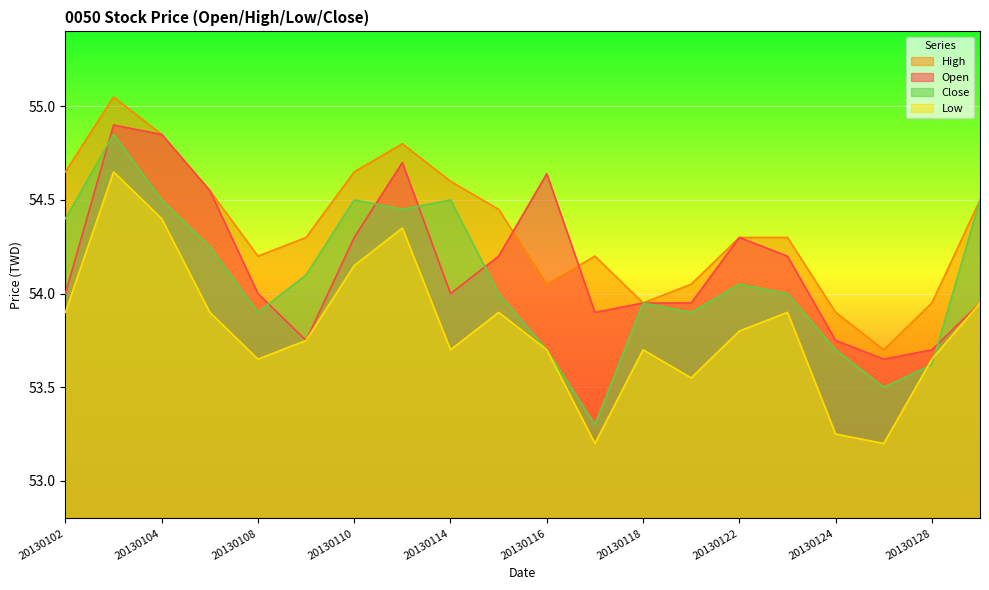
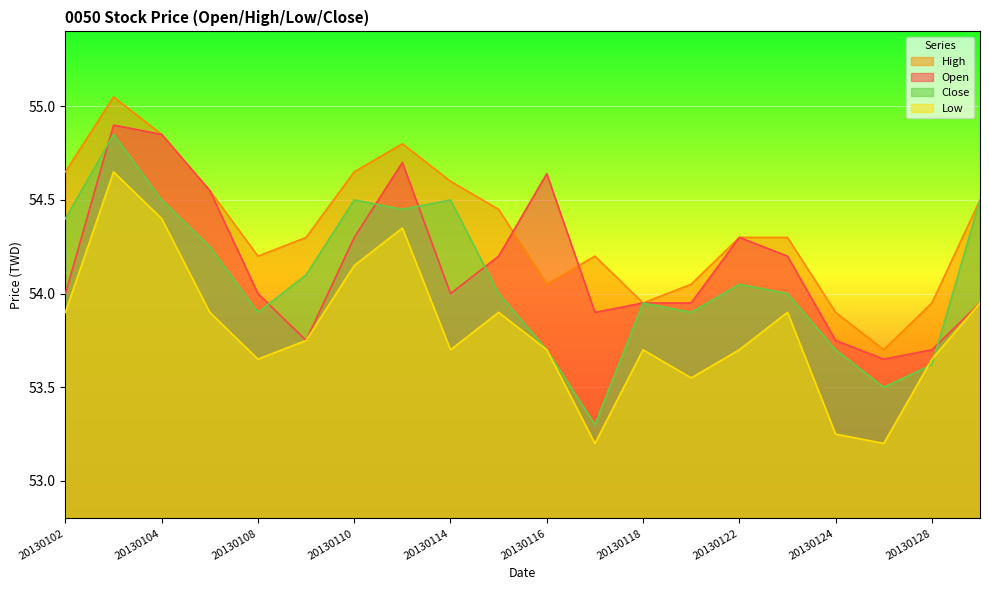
Low, 20130122: 53.8 -> 53.7
